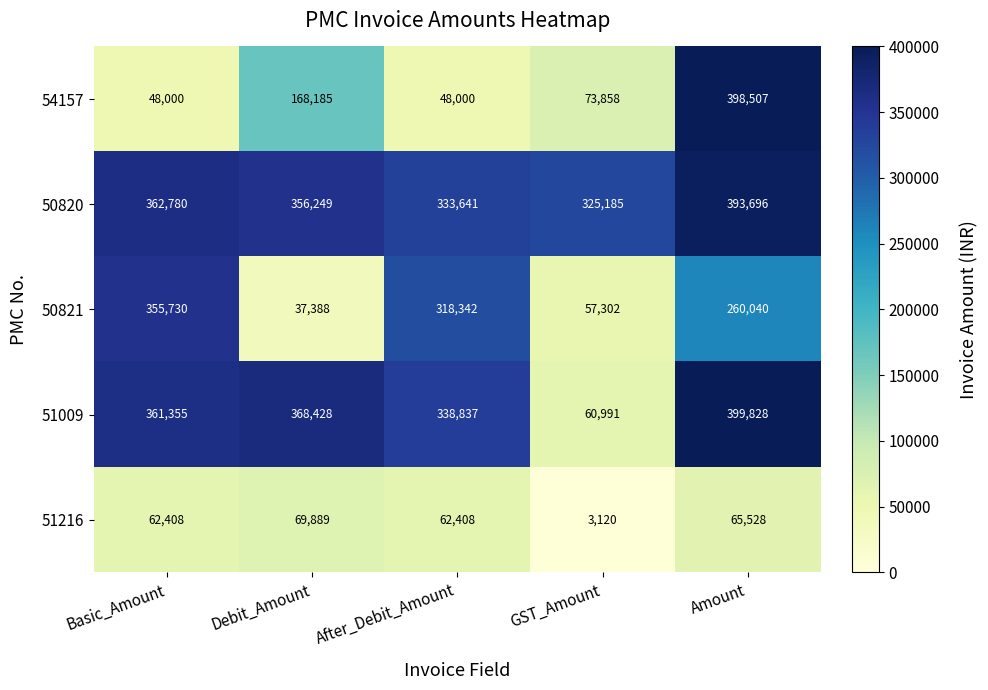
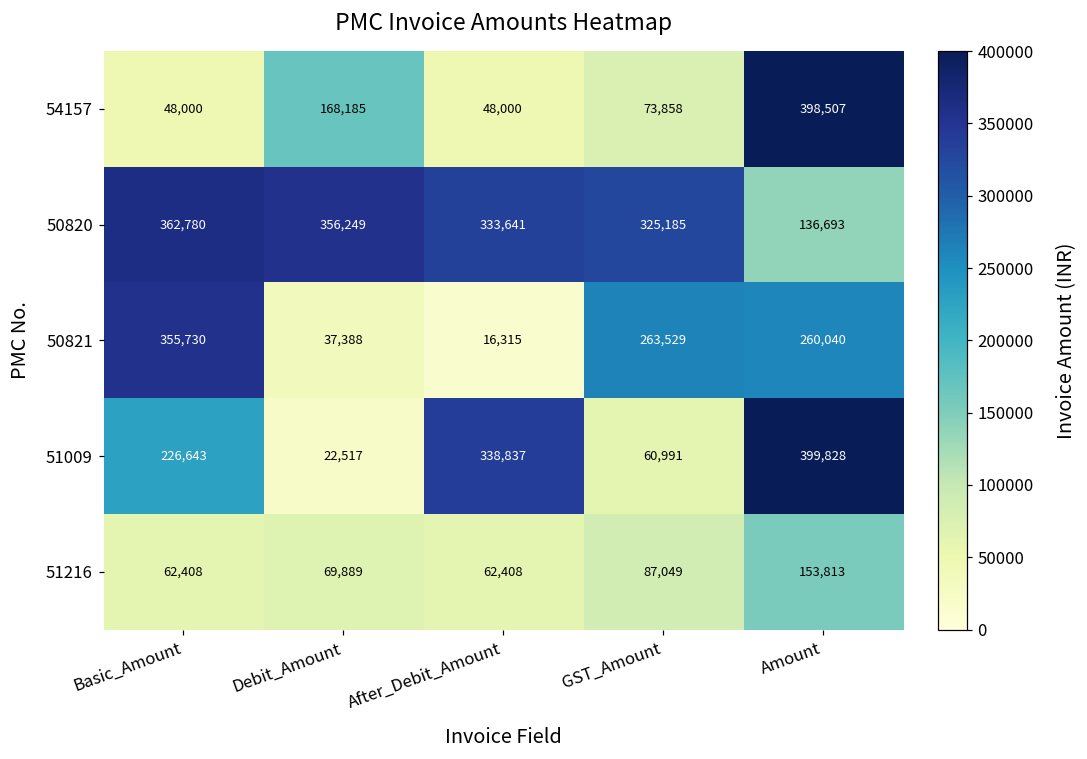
50820, Amount: 393,696 -> 136,693
50821, After_Debit_Amount: 318,342 -> 16,315
50821, GST_Amount: 57,302 -> 263,529
51009, Basic_Amount: 361,355 -> 226,643
51009, Debit_Amount: 368,428 -> 22,517
51216, GST_Amount: 3,120 -> 87,049
51216, Amount: 65,528 -> 153,813
